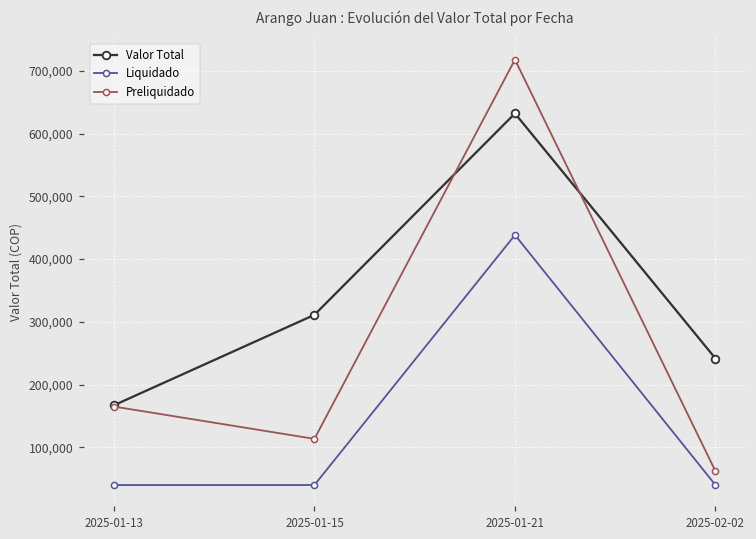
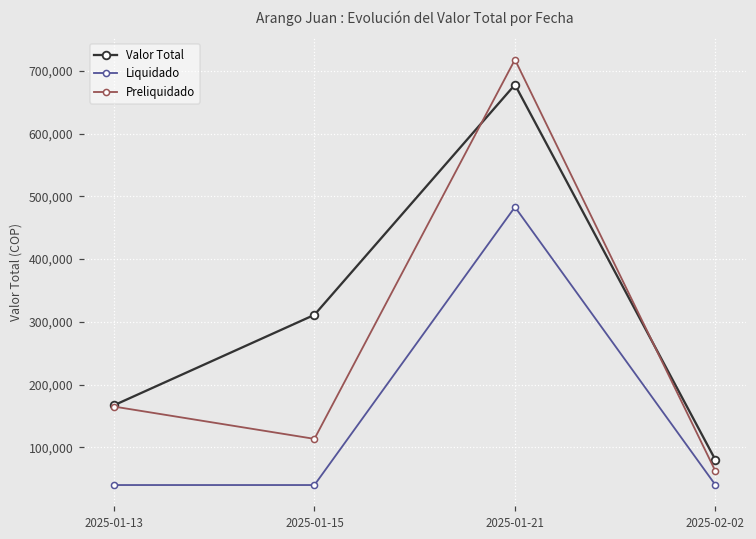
Valor Total, 2025-01-21: 630,000 -> 680,000
Liquidado, 2025-01-21: 440,000 -> 480,000
Valor Total, 2025-02-02: 240,000 -> 80,000
